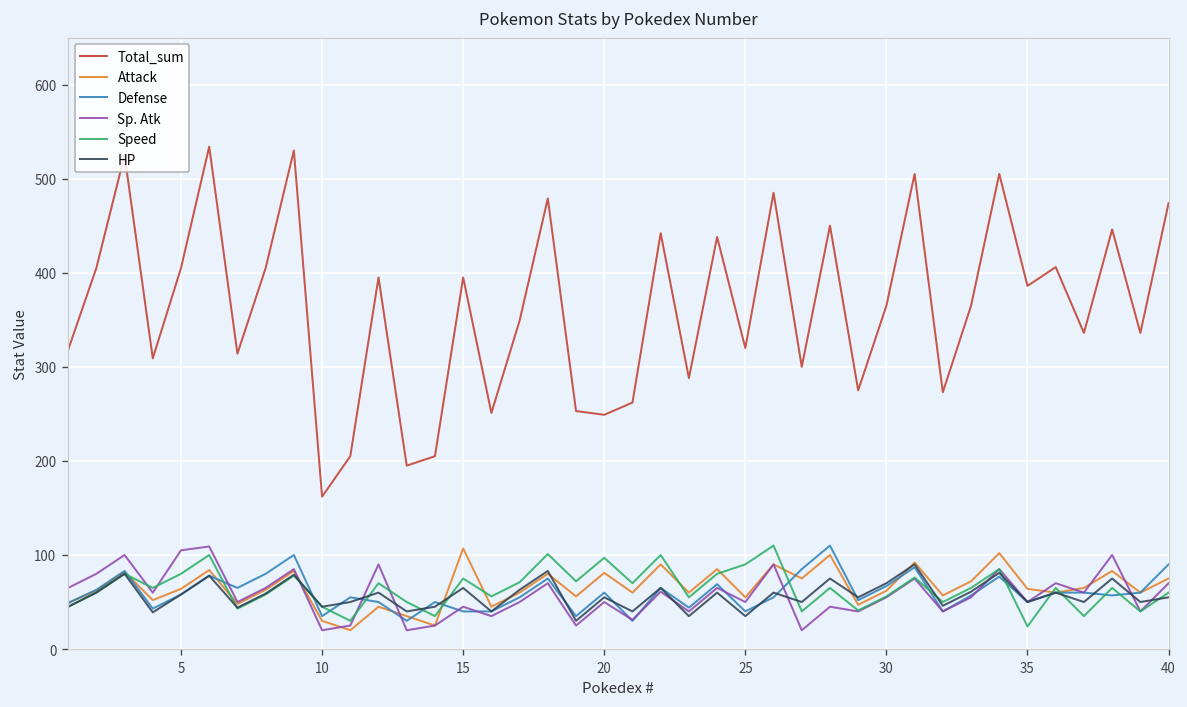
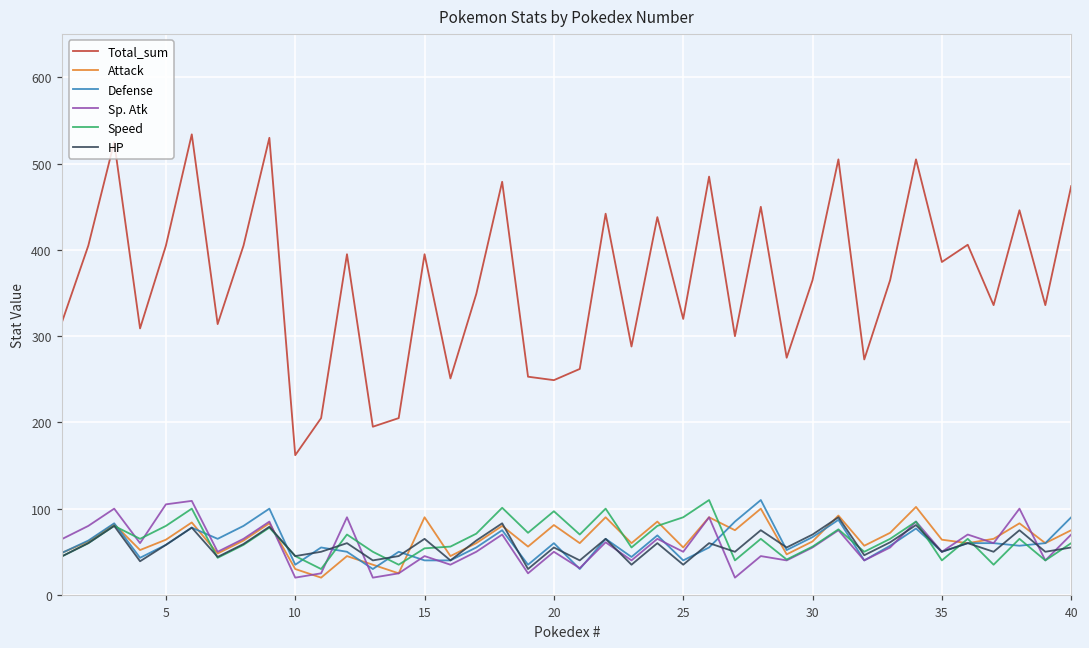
Attack, 15: 110 -> 90
Speed, 15: 80 -> 50
Speed, 35: 20 -> 40
